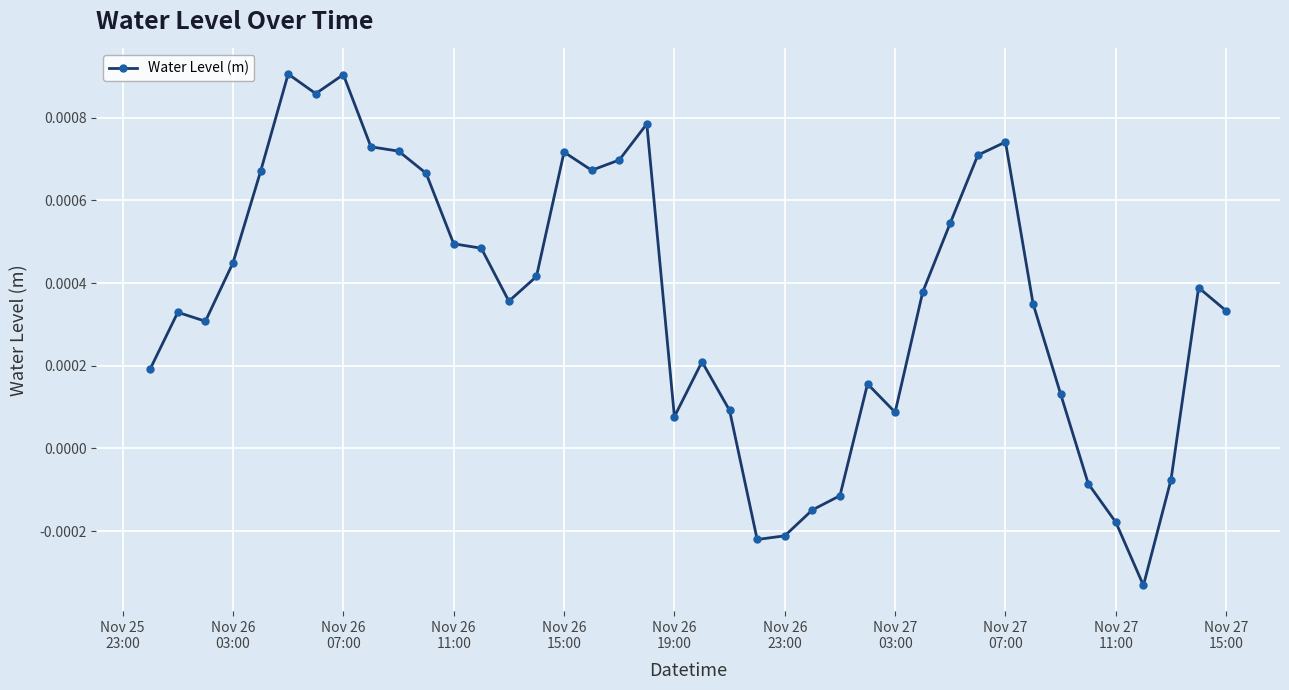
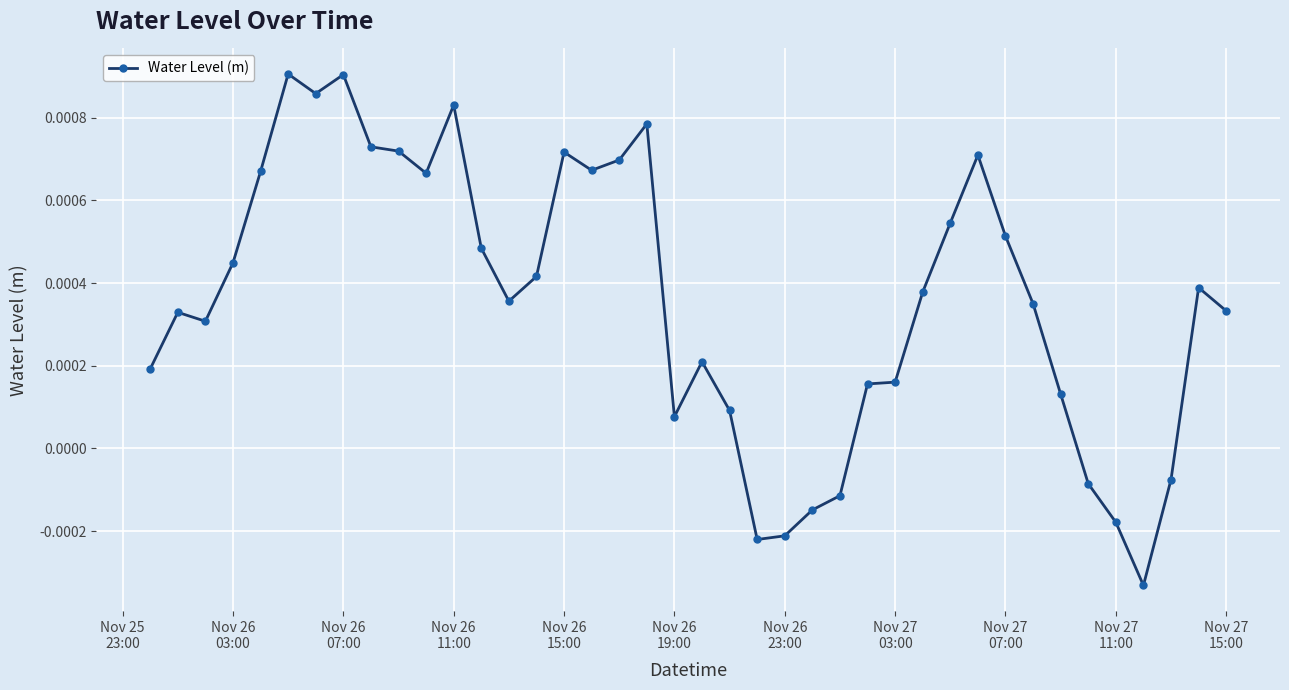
Nov 26 11:00: 0.00049 -> 0.00083
Nov 27 03:00: 0.00009 -> 0.00016
Nov 27 07:00: 0.00074 -> 0.00051
